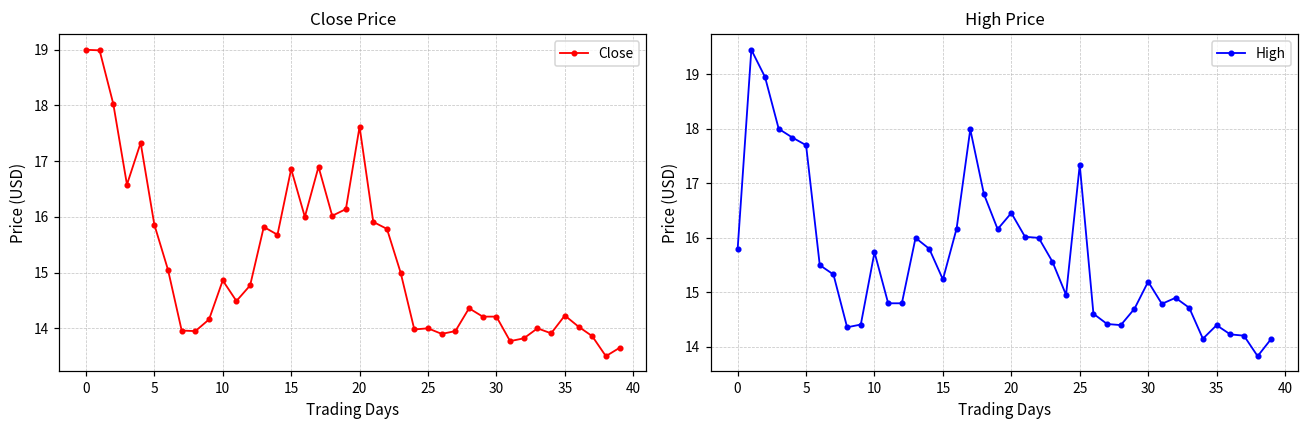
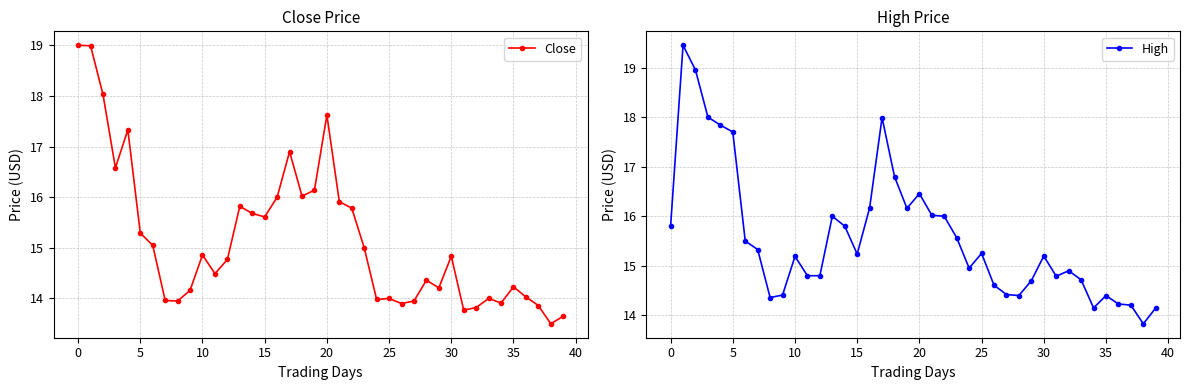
Close Price, 5: 15.9 -> 15.3
Close Price, 15: 16.9 -> 15.6
Close Price, 30: 14.2 -> 14.8
High Price, 10: 15.7 -> 15.2
High Price, 25: 17.3 -> 15.3
